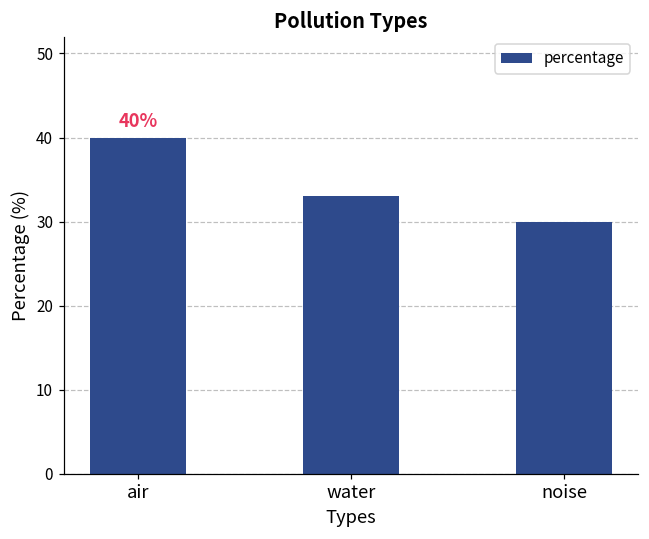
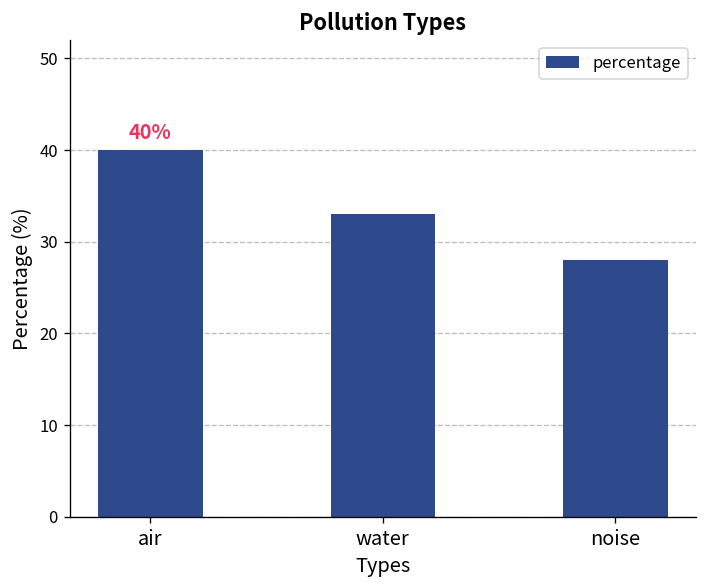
noise: 30 -> 28
